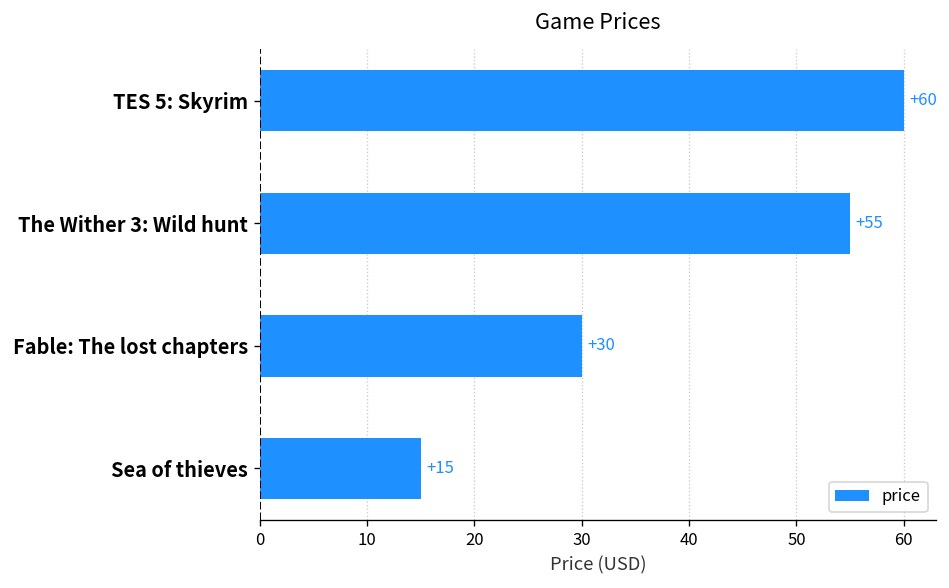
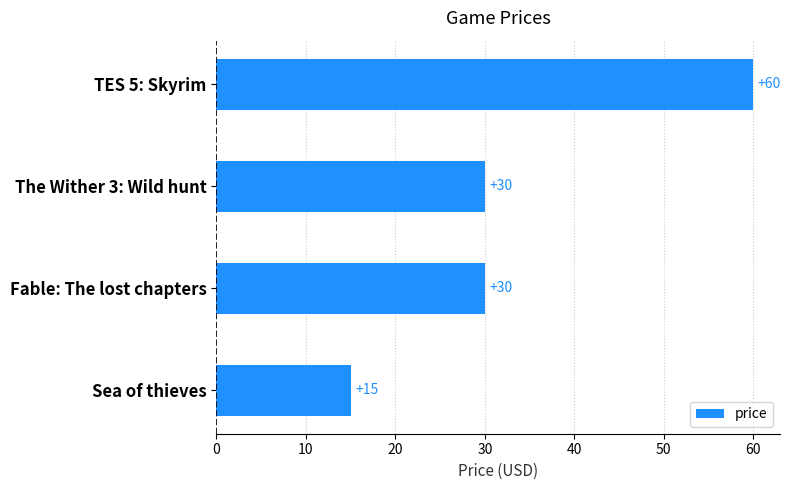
The Wither 3: Wild hunt: +55 -> +30
